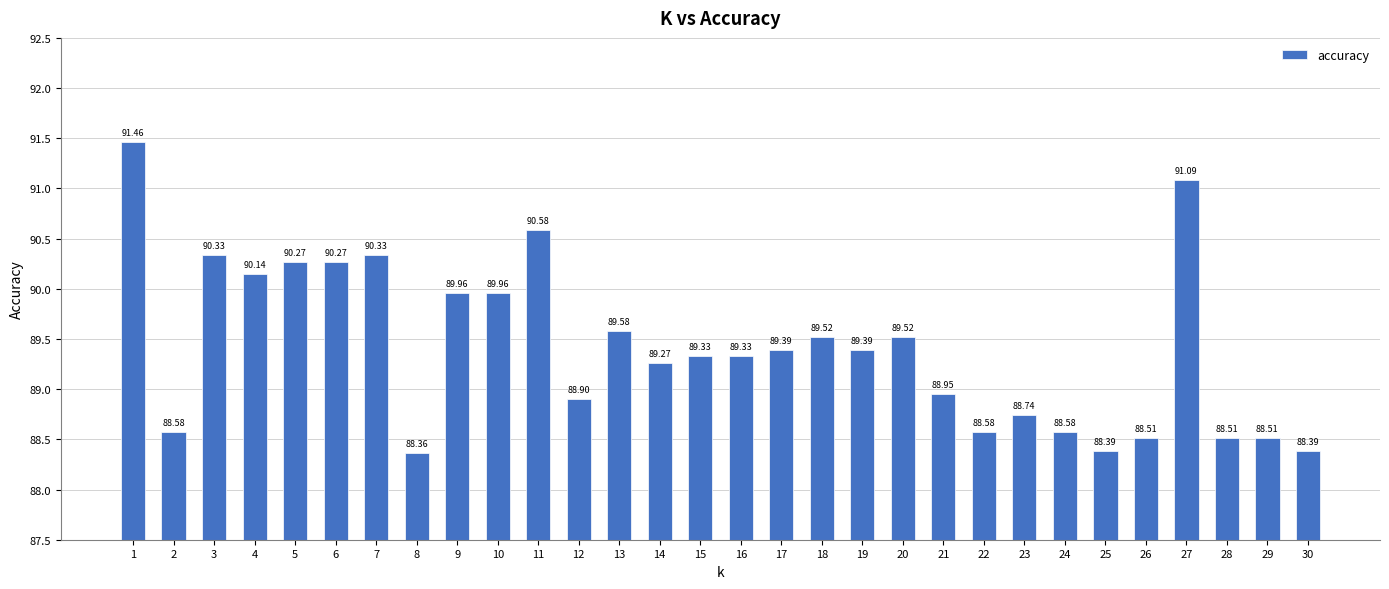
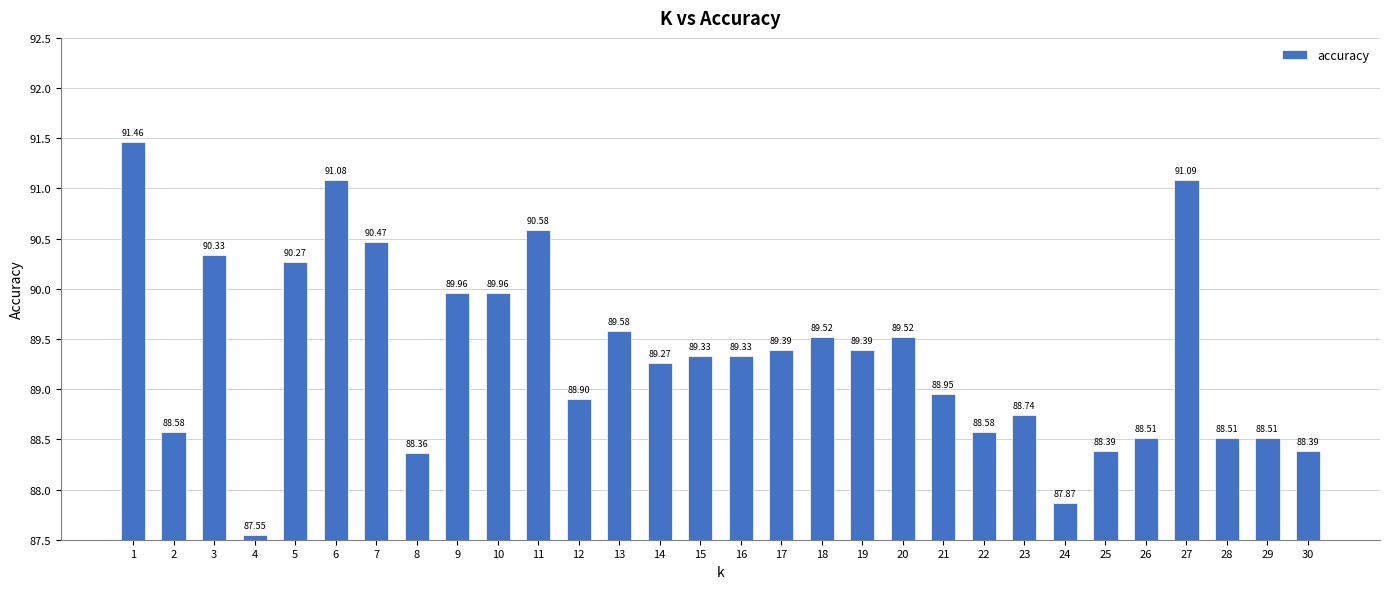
4: 90.14 -> 87.55
6: 90.27 -> 91.08
7: 90.33 -> 90.47
24: 88.58 -> 87.87
